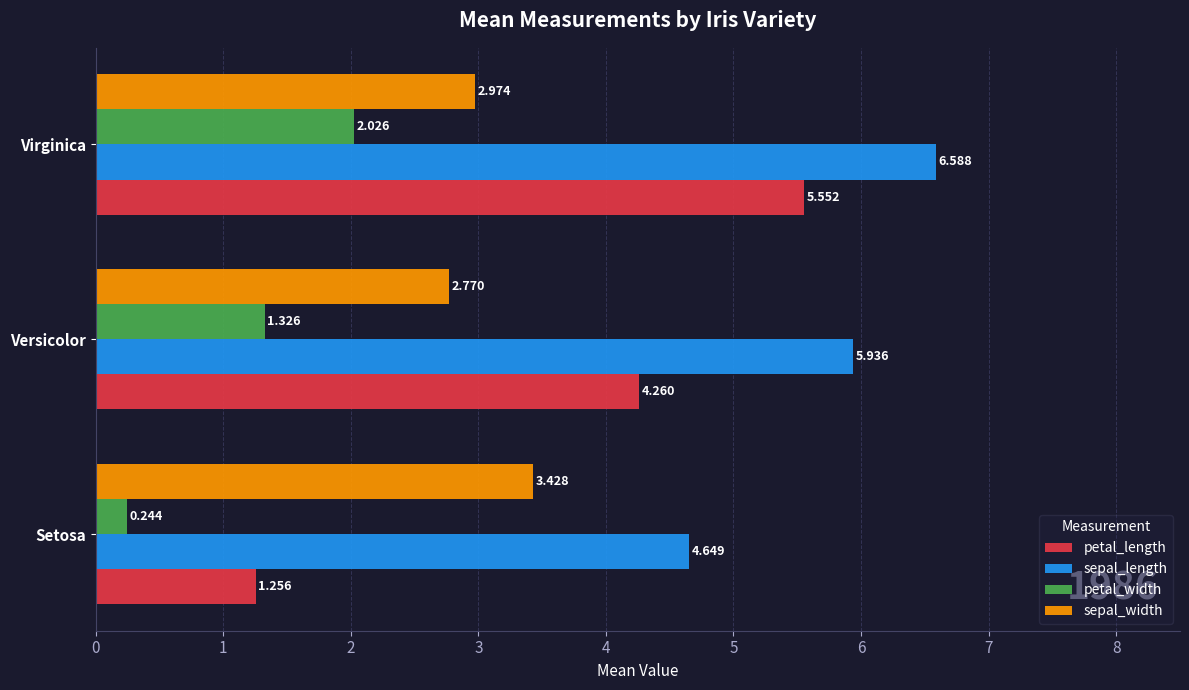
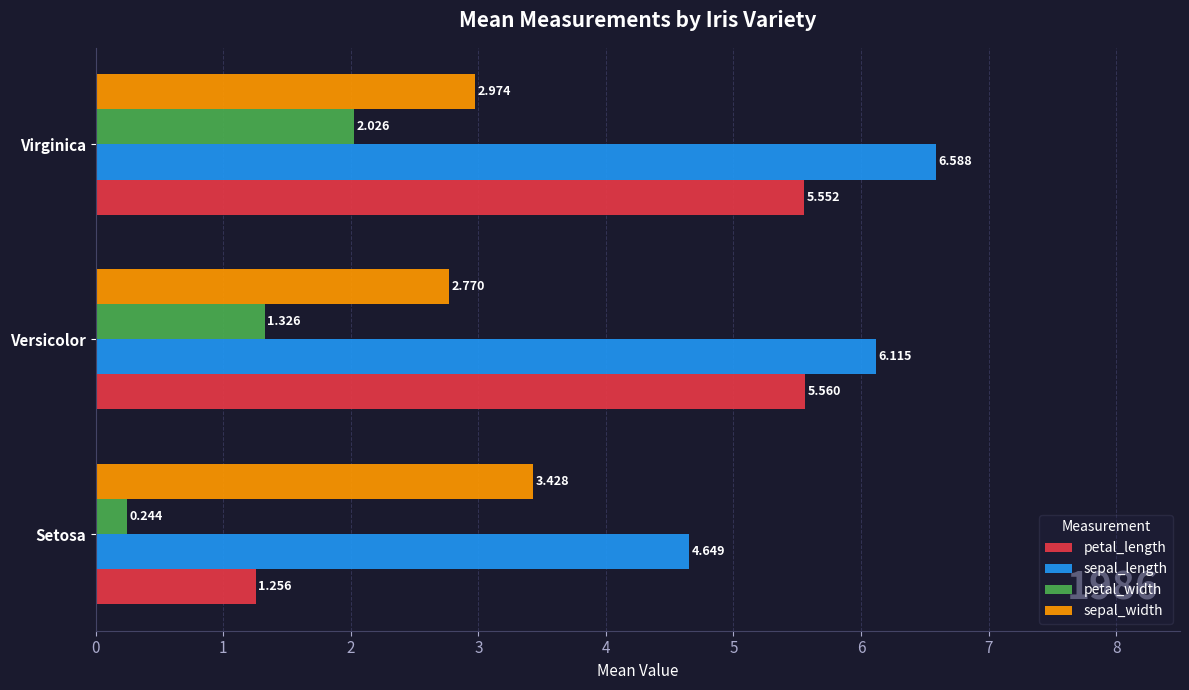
sepal_length, Versicolor: 5.936 -> 6.115
petal_length, Versicolor: 4.260 -> 5.560
